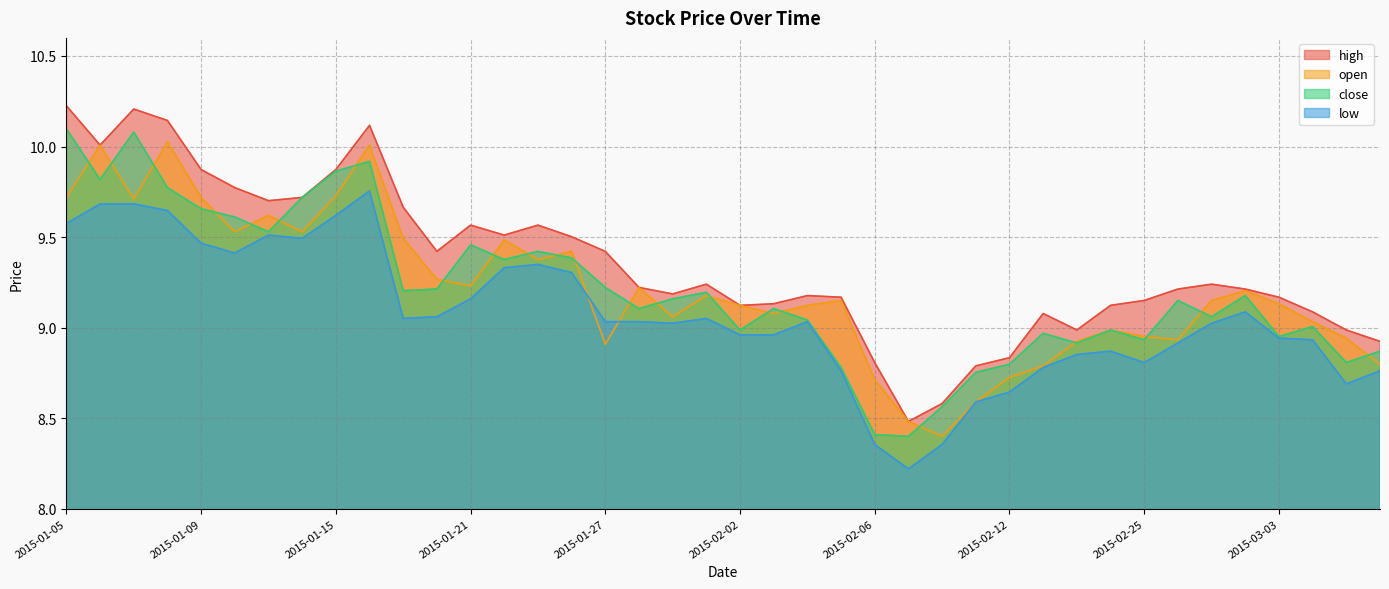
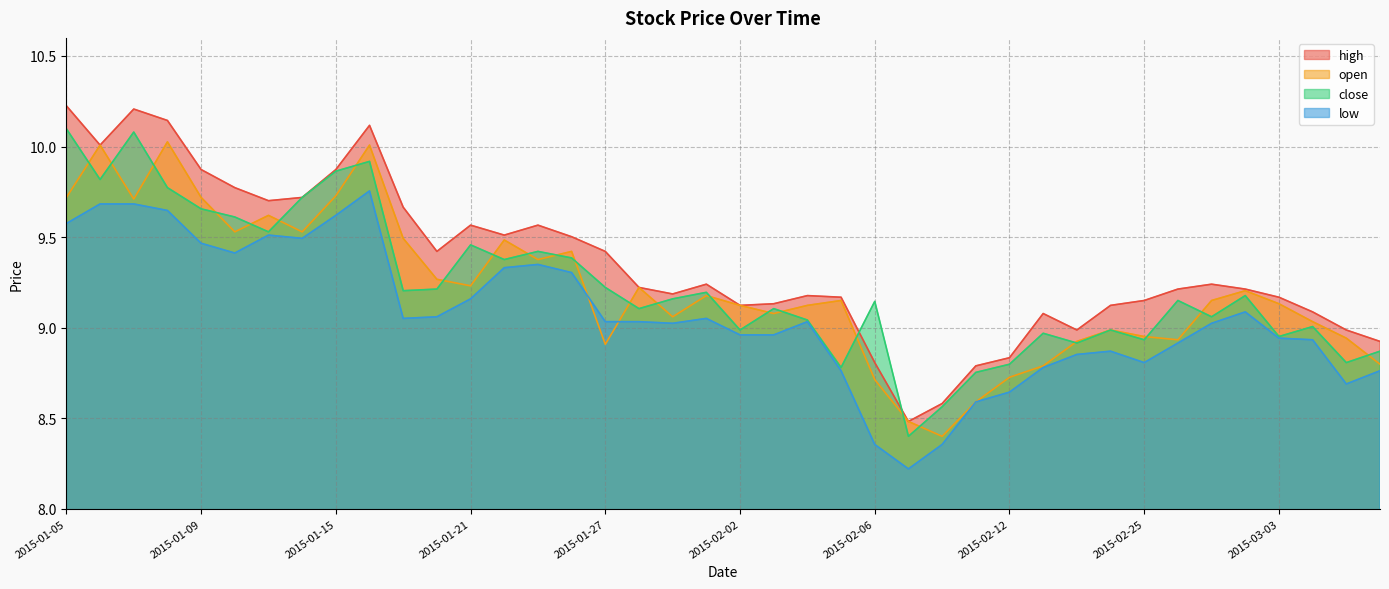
close, 2015-02-06: 8.41 -> 9.15
